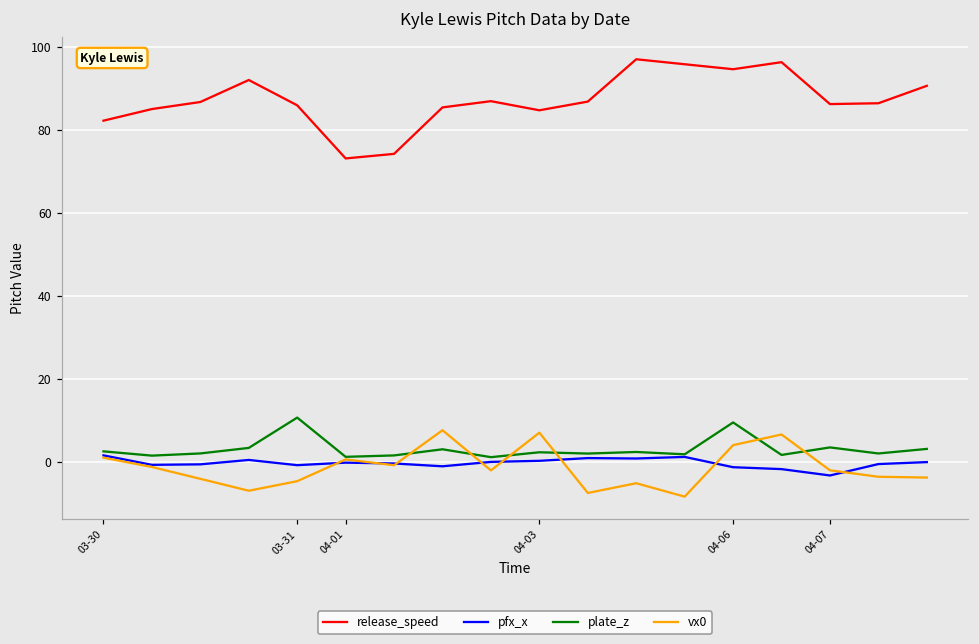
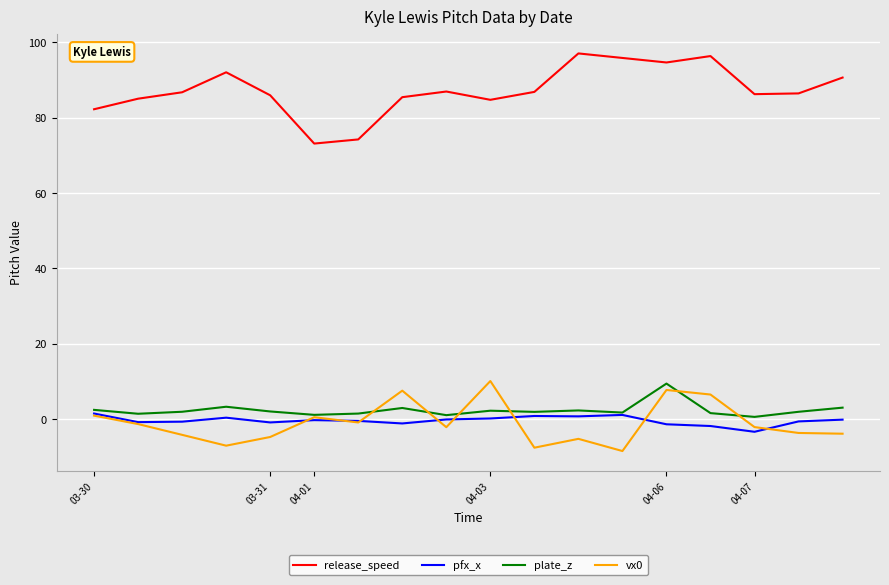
plate_z, 03-31: 11 -> 2
vx0, 04-03: 7 -> 10
vx0, 04-06: 4 -> 8
plate_z, 04-07: 3 -> 1
